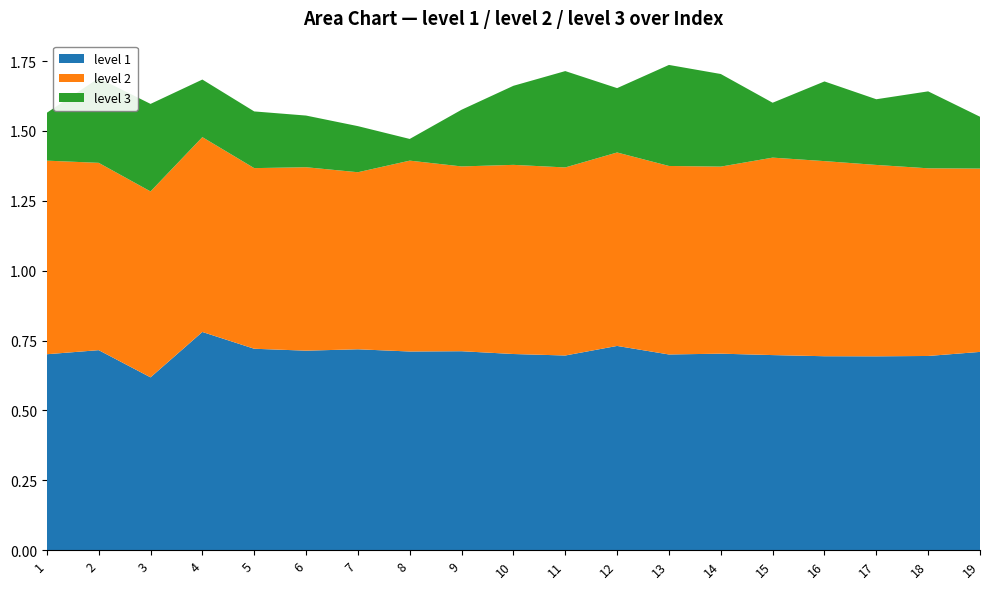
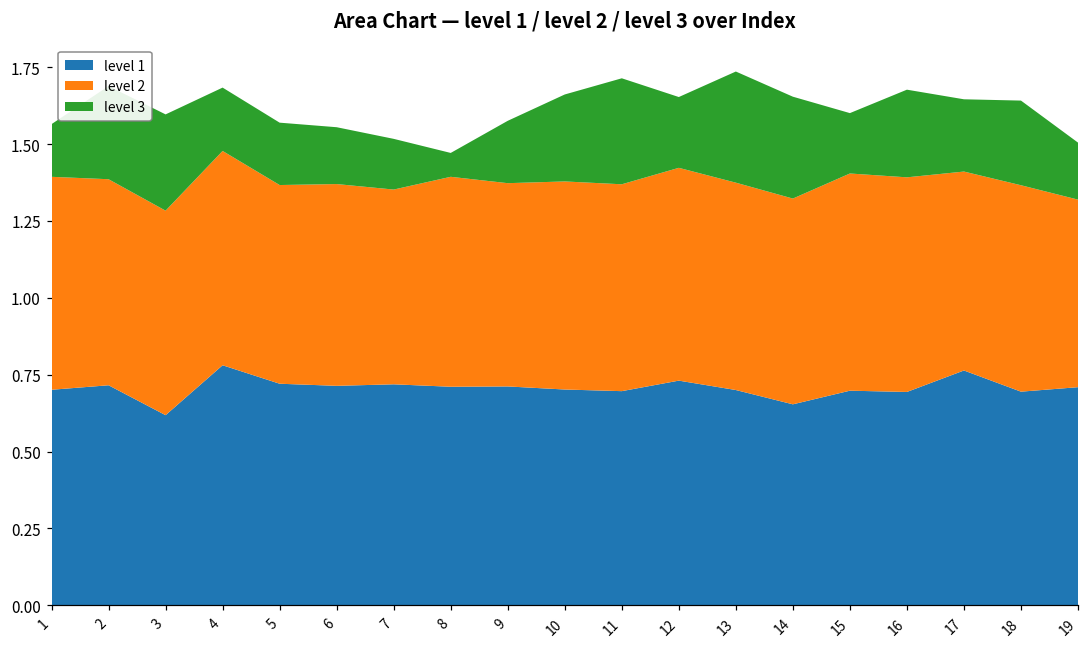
level 1, 14: 0.70 -> 0.65
level 1, 17: 0.69 -> 0.76
level 2, 17: 0.68 -> 0.65
level 2, 19: 0.66 -> 0.61
